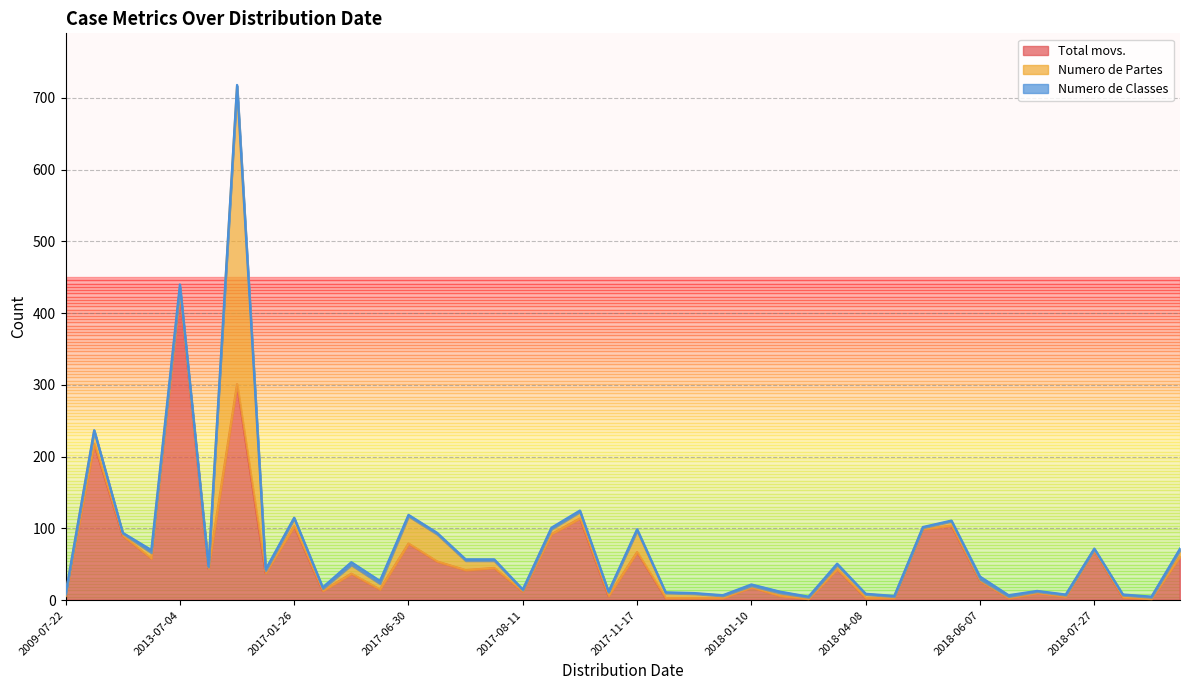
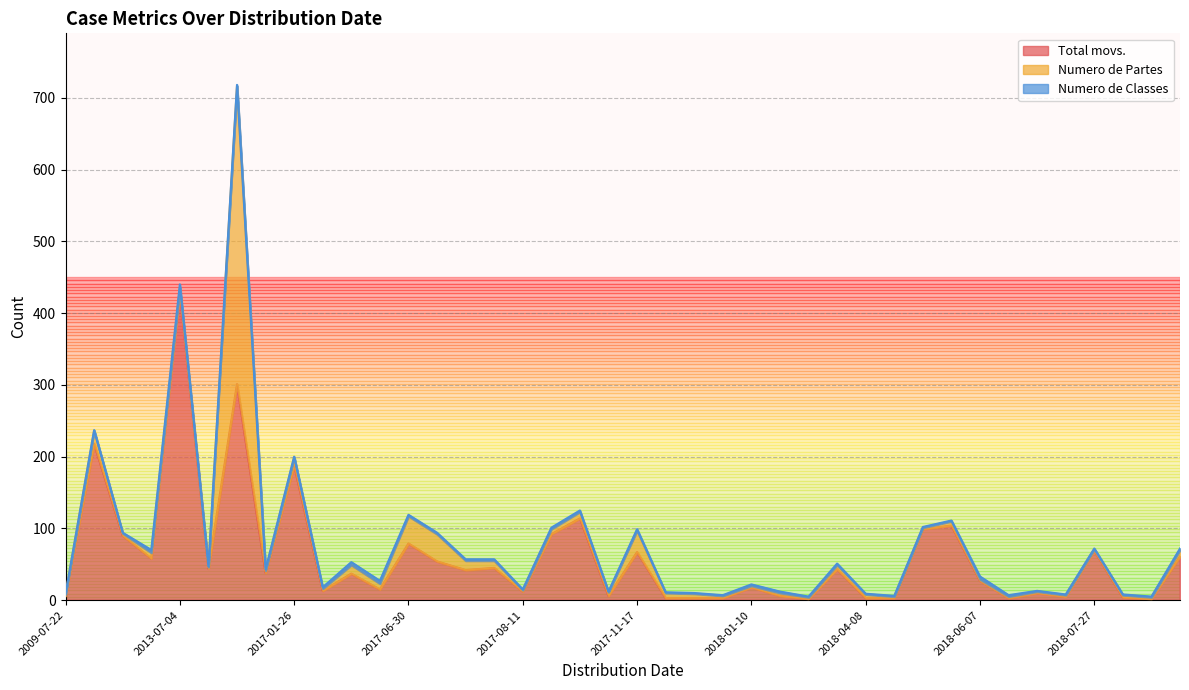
Total movs., 2017-01-26: 100 -> 190
